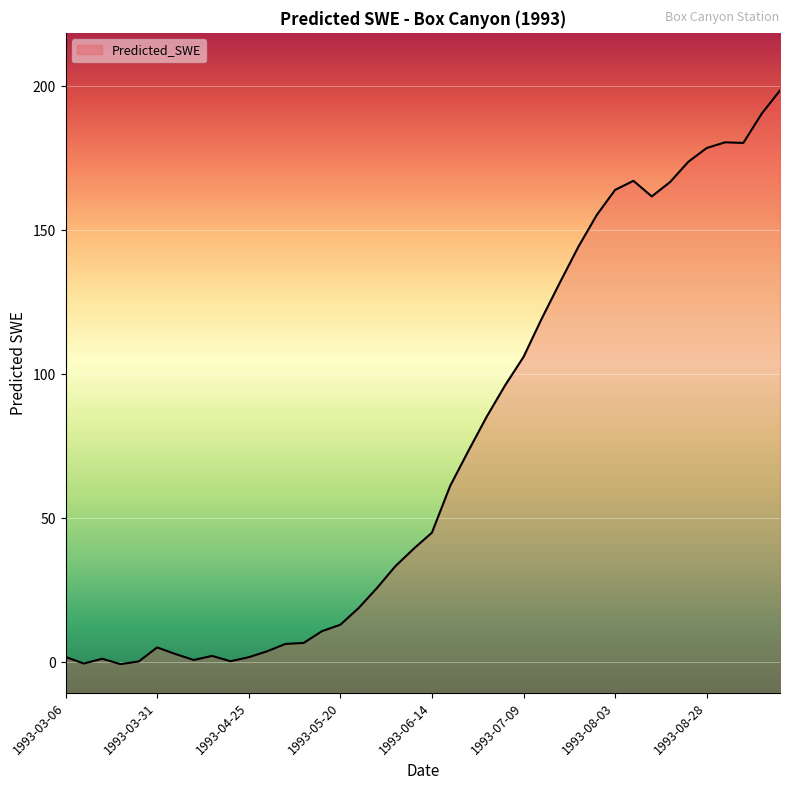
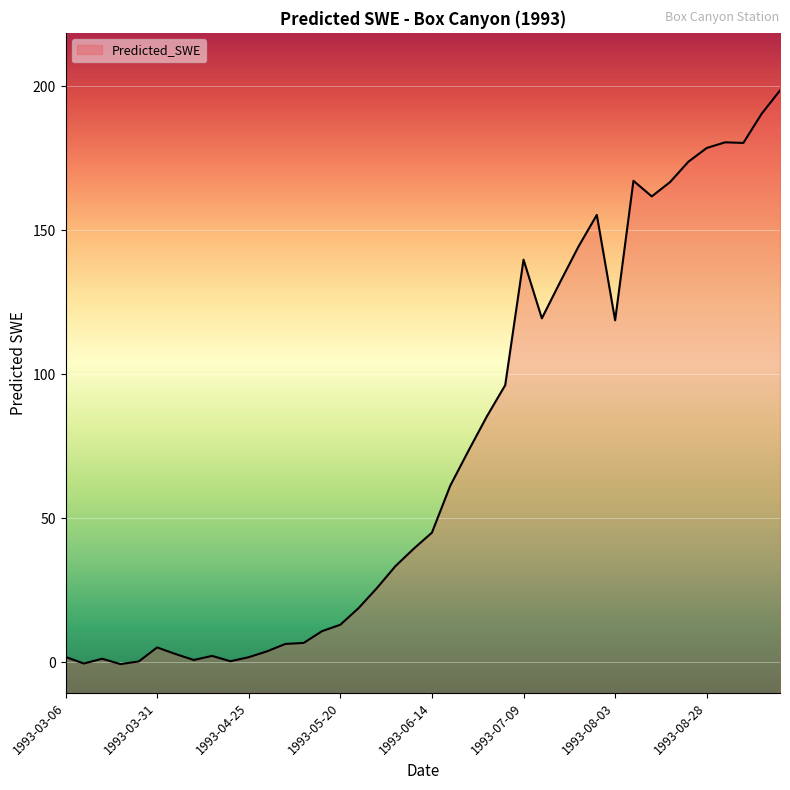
1993-07-09: 106 -> 140
1993-08-03: 164 -> 119
